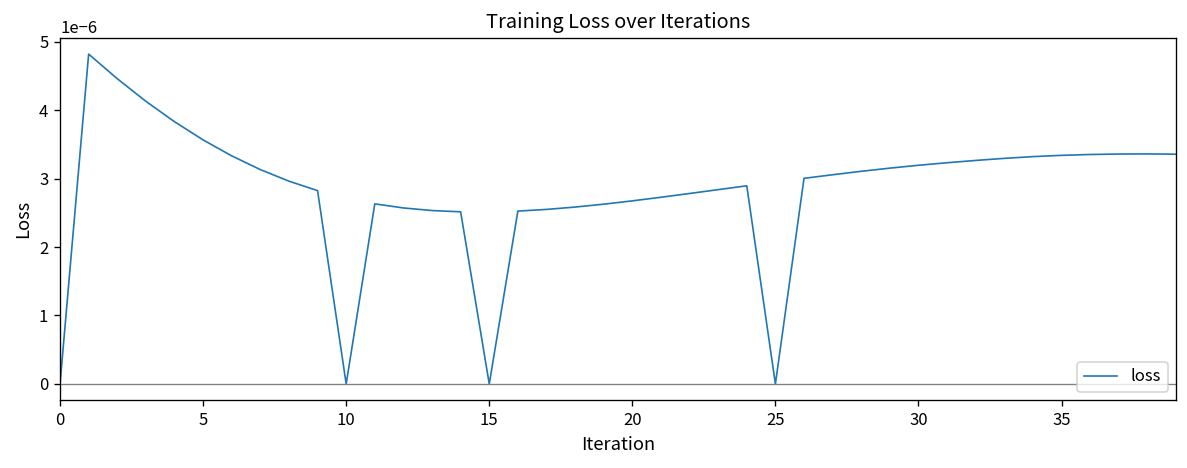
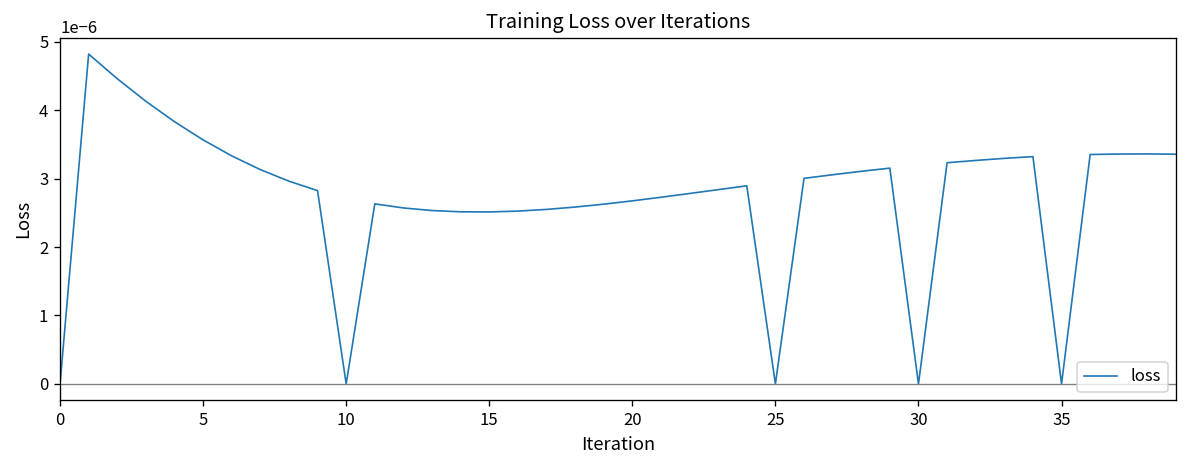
15: 0.000000 -> 0.000003
30: 0.000003 -> 0.000000
35: 0.000003 -> 0.000000
